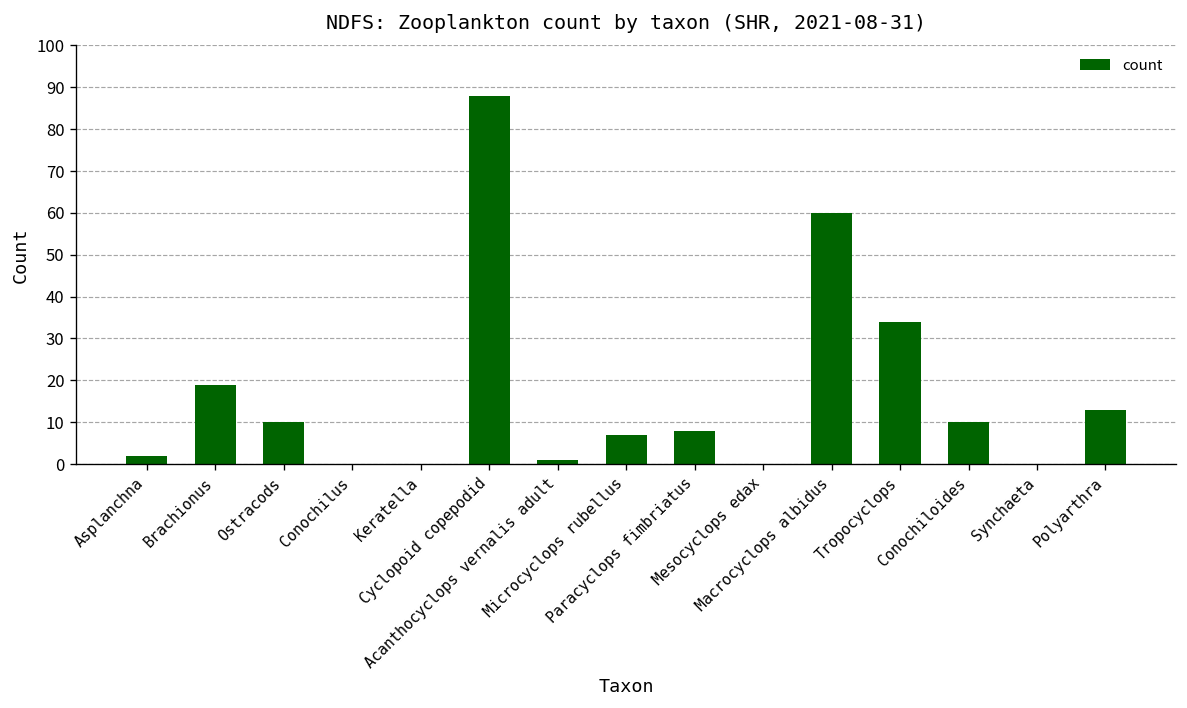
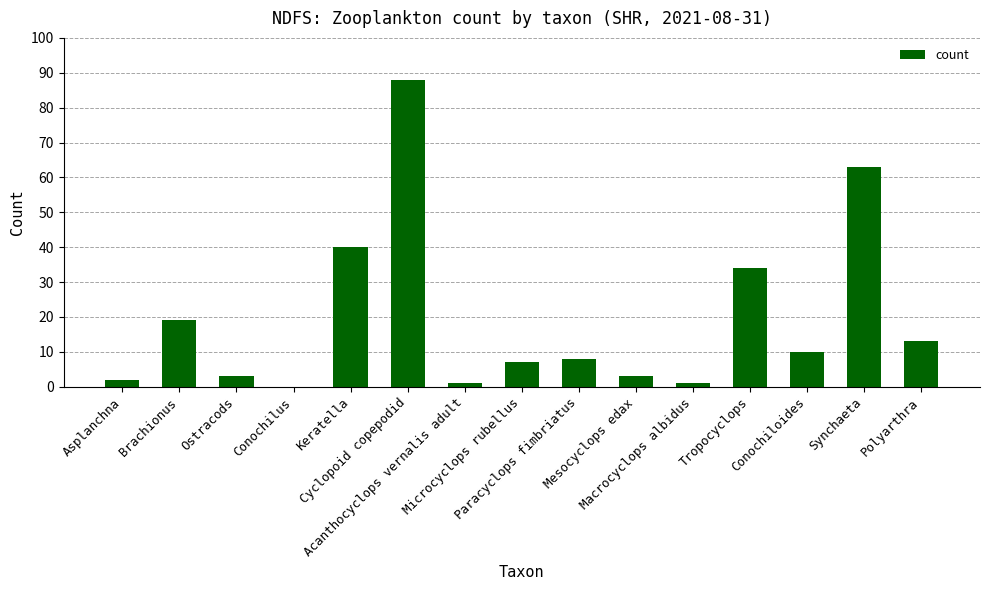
Ostracods: 10 -> 3
Keratella: 0 -> 40
Mesocyclops edax: 0 -> 3
Macrocyclops albidus: 60 -> 1
Synchaeta: 0 -> 63
